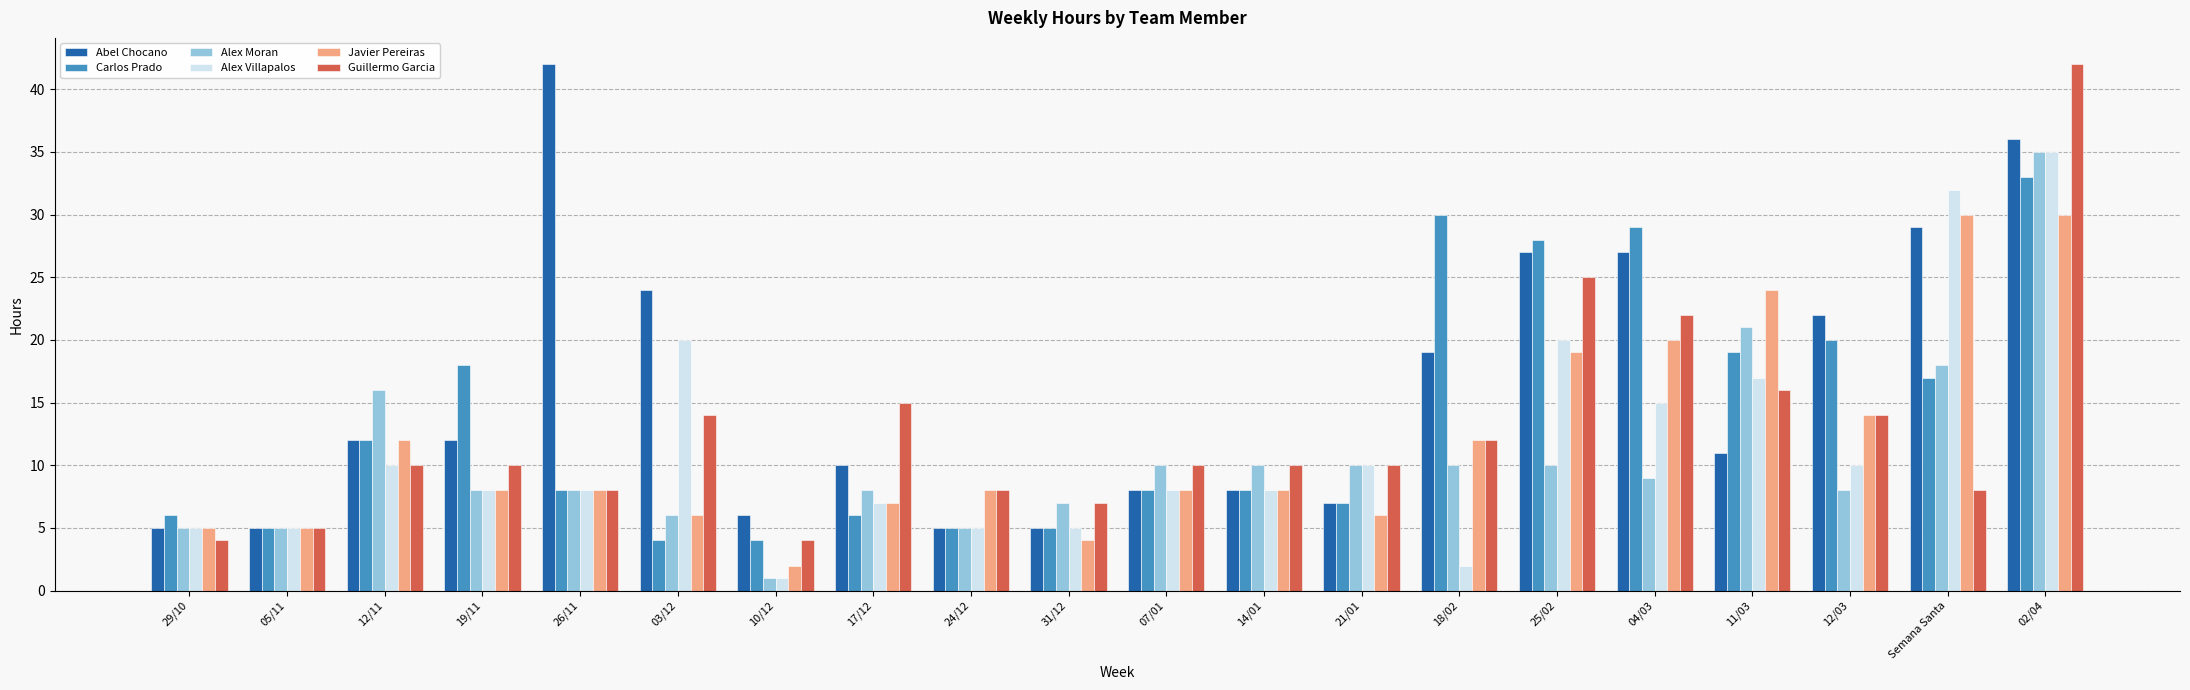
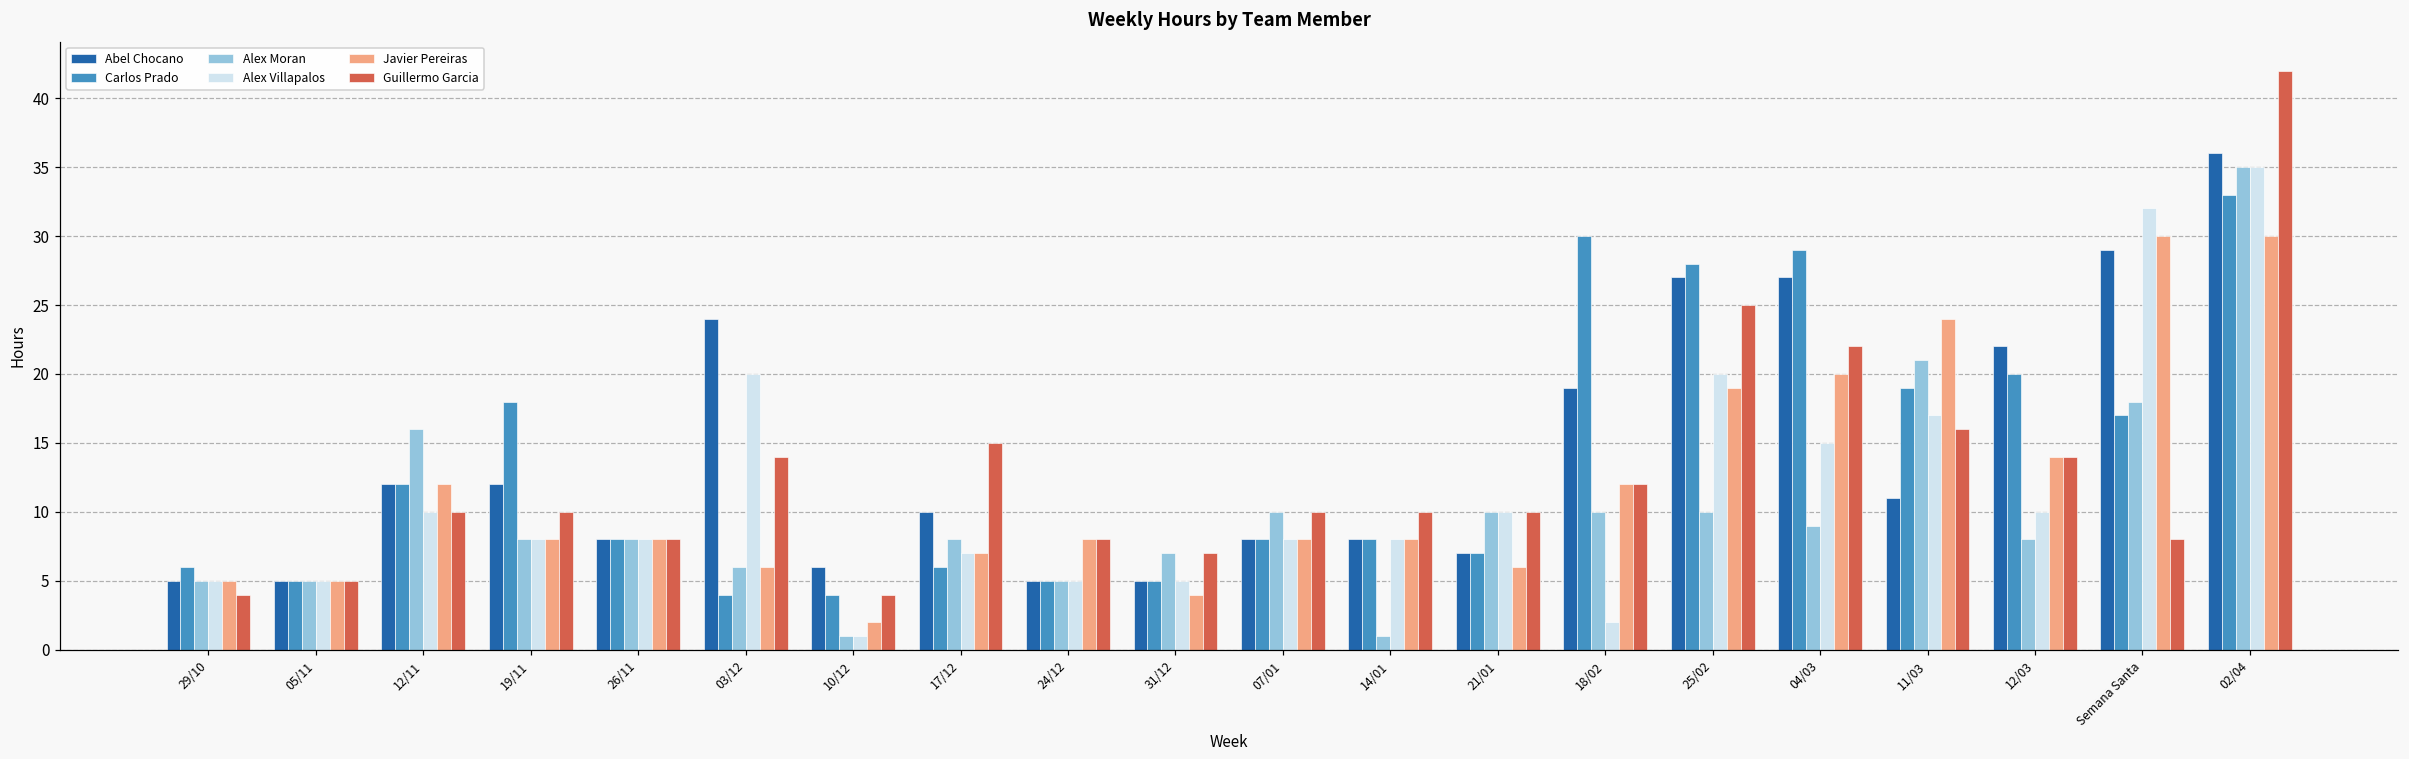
Abel Chocano, 26/11: 42 -> 8
Alex Moran, 14/01: 10 -> 1
